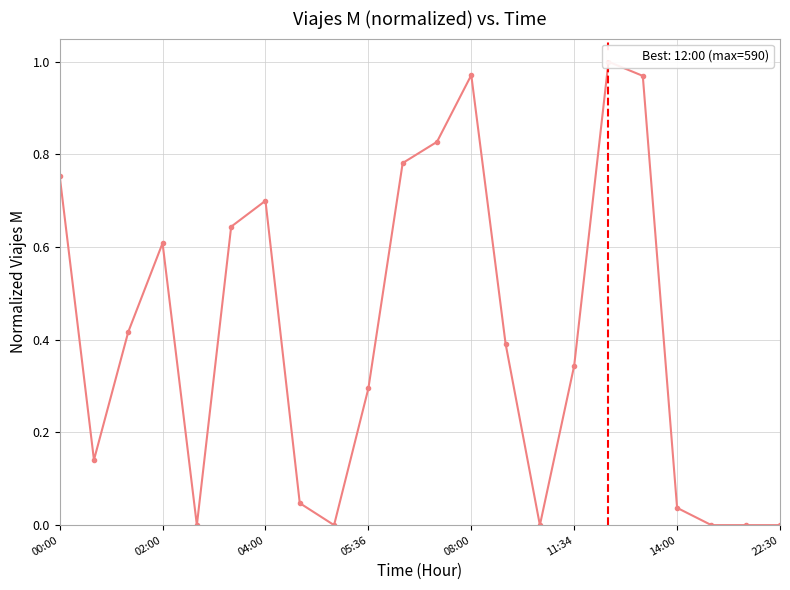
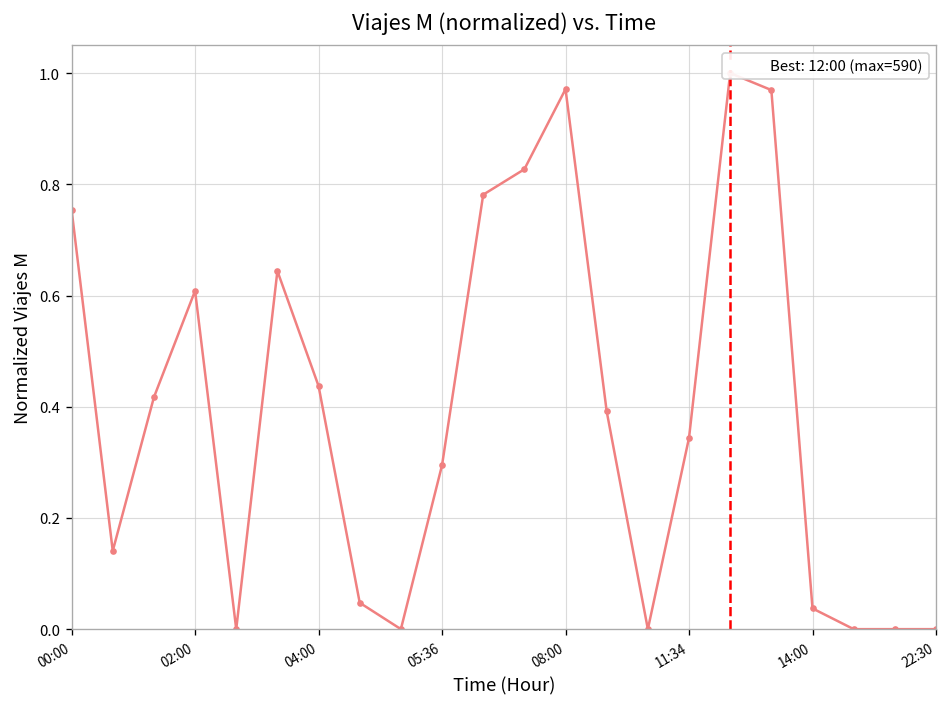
04:00: 0.70 -> 0.44
